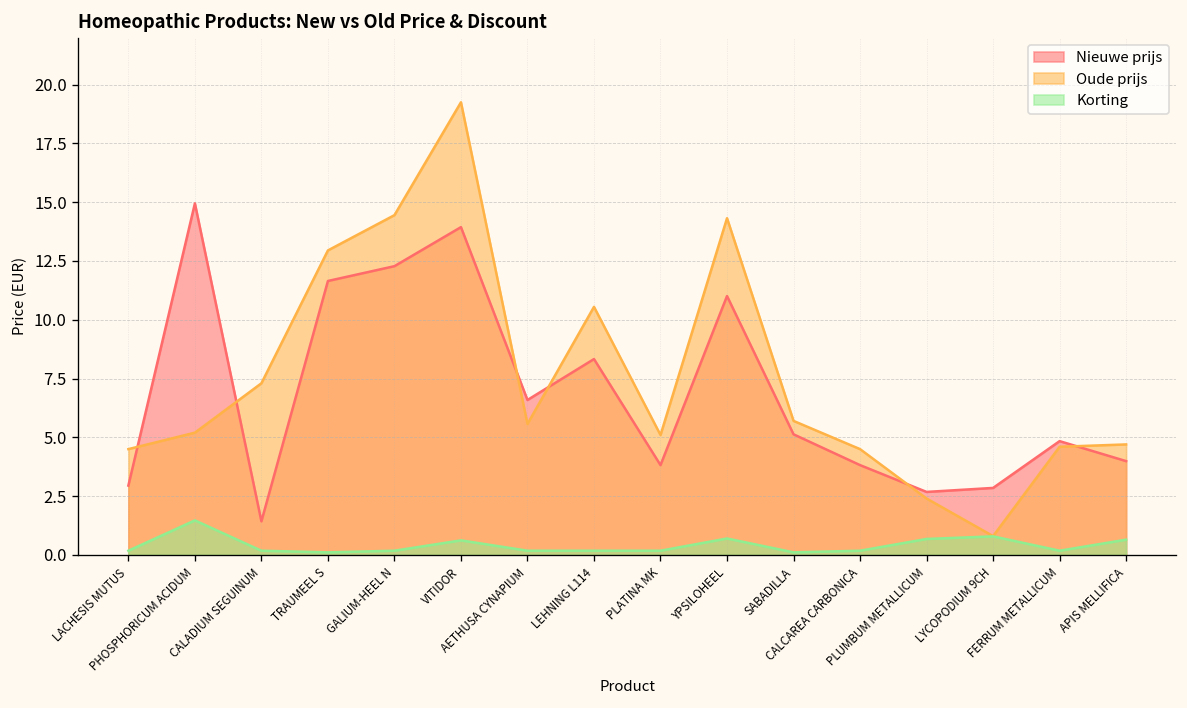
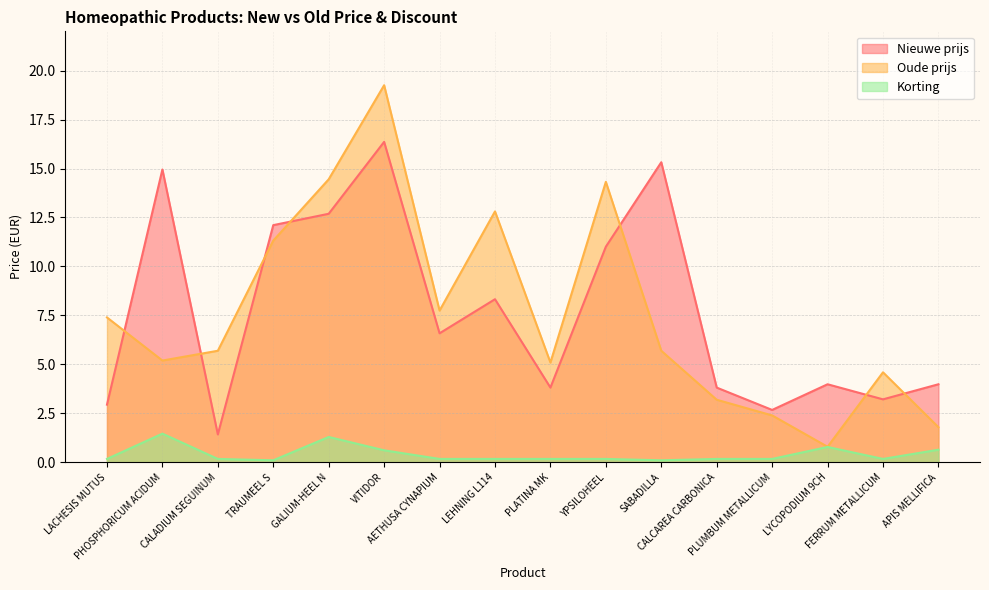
Oude prijs, LACHESIS MUTUS: 4.5 -> 7.4
Oude prijs, CALADIUM SEGUINUM: 7.3 -> 5.7
Nieuwe prijs, TRAUMEEL S: 11.7 -> 12.1
Oude prijs, TRAUMEEL S: 13.0 -> 11.3
Nieuwe prijs, GALIUM-HEEL N: 12.3 -> 12.7
Korting, GALIUM-HEEL N: 0.2 -> 1.3
Nieuwe prijs, VITIDOR: 13.9 -> 16.4
Oude prijs, AETHUSA CYNAPIUM: 5.6 -> 7.8
Oude prijs, LEHNING L114: 10.6 -> 12.8
Korting, YPSILOHEEL: 0.7 -> 0.2
Nieuwe prijs, SABADILLA: 5.1 -> 15.3
Oude prijs, CALCAREA CARBONICA: 4.5 -> 3.2
Korting, PLUMBUM METALLICUM: 0.7 -> 0.2
Nieuwe prijs, LYCOPODIUM 9CH: 2.9 -> 4.0
Nieuwe prijs, FERRUM METALLICUM: 4.8 -> 3.2
Oude prijs, APIS MELLIFICA: 4.7 -> 1.8
